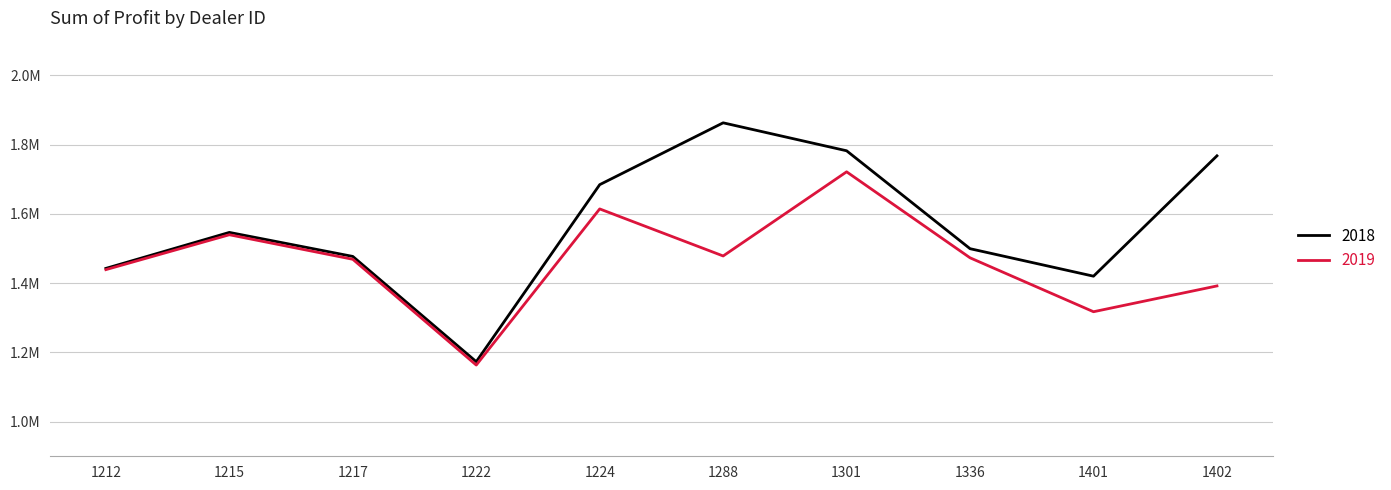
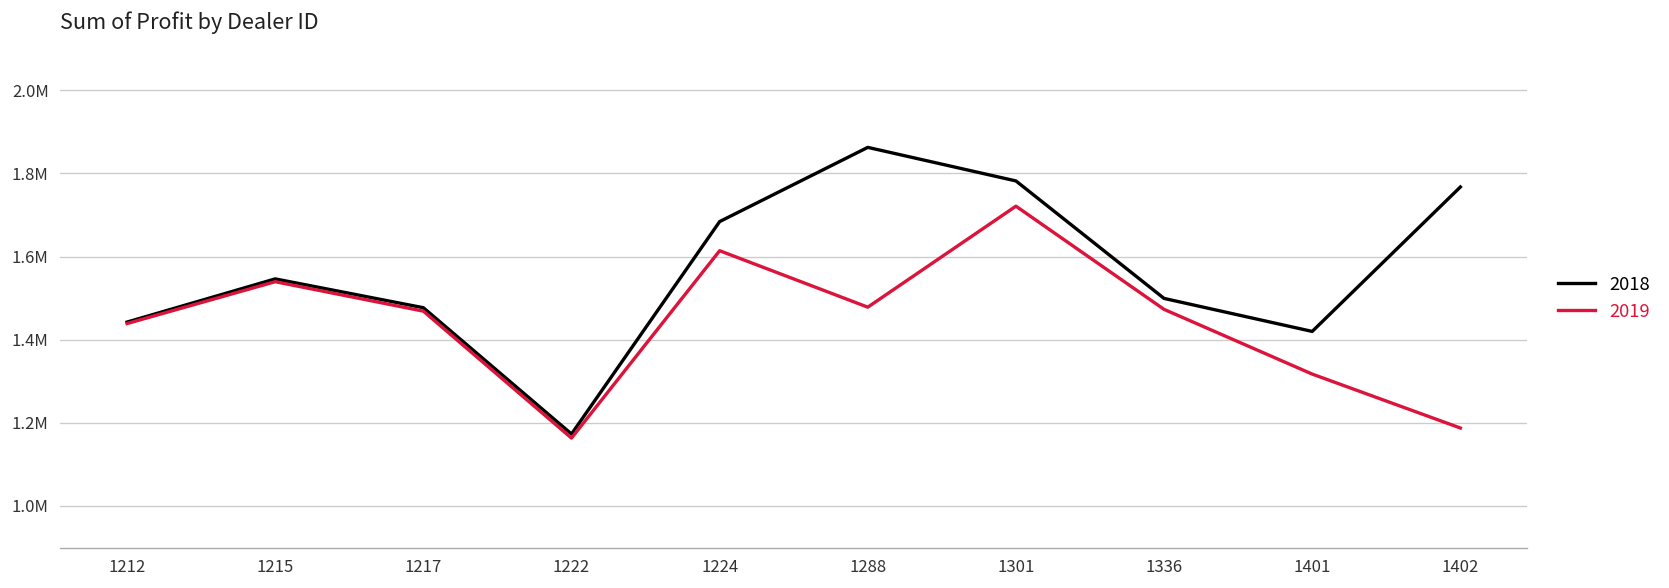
2019, 1402: 1390000 -> 1190000
